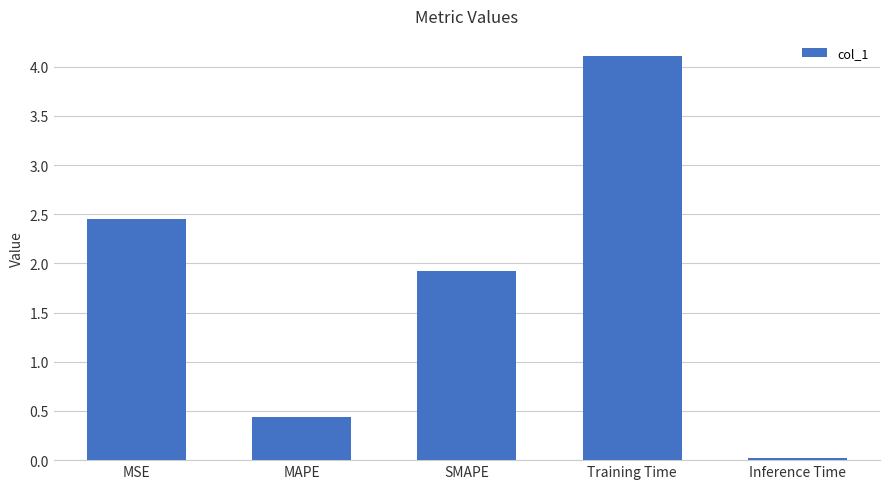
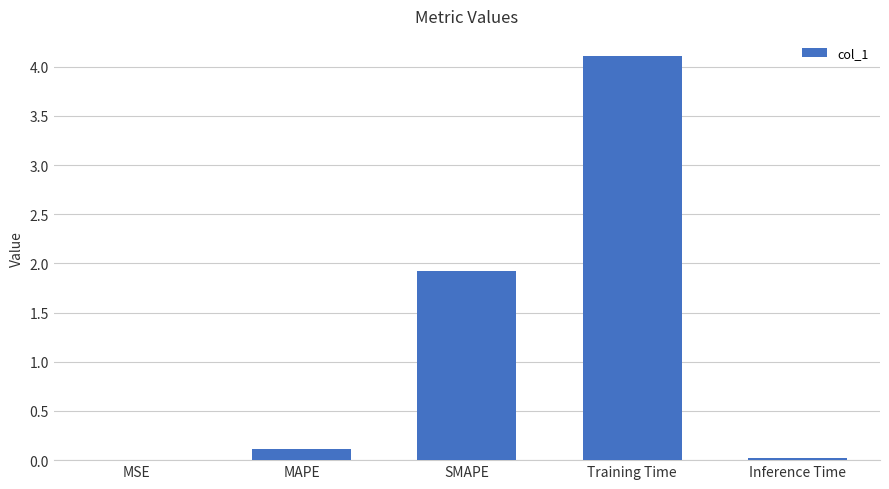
MSE: 2.5 -> 0.0
MAPE: 0.4 -> 0.1
